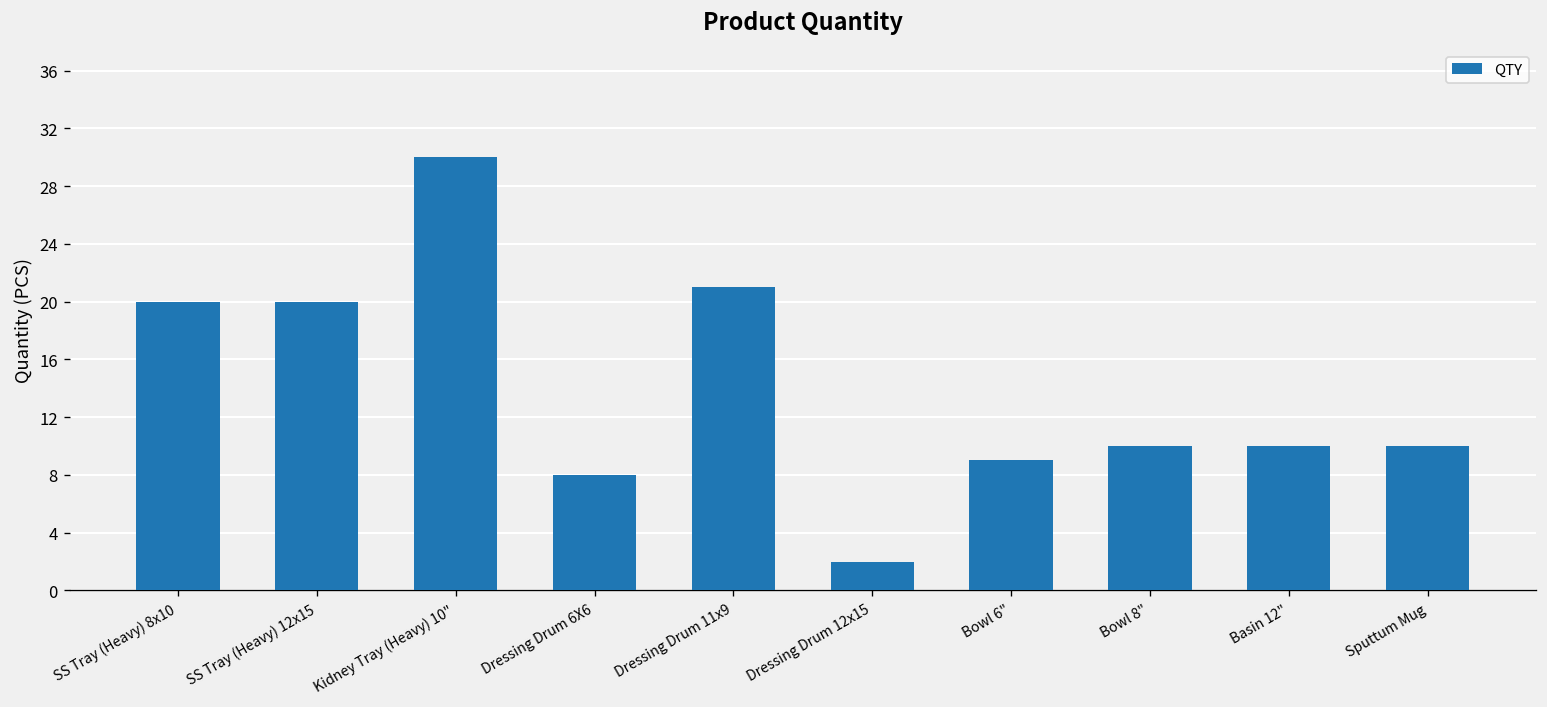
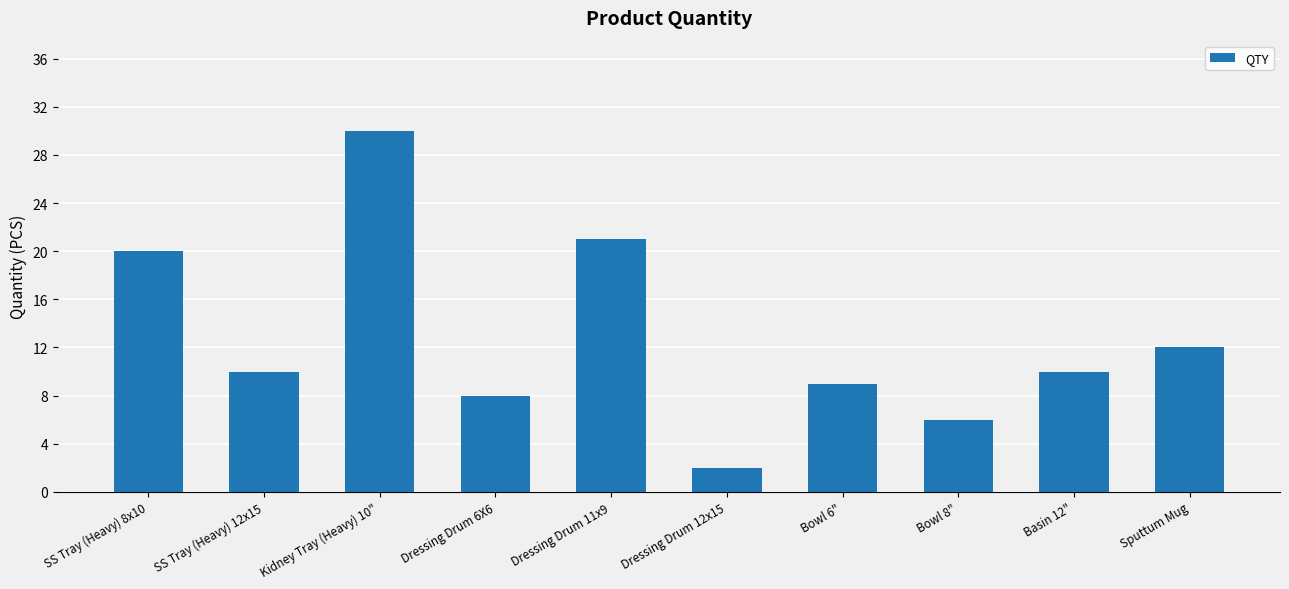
SS Tray (Heavy) 12x15: 20 -> 10
Bowl 8": 10 -> 6
Sputtum Mug: 10 -> 12
